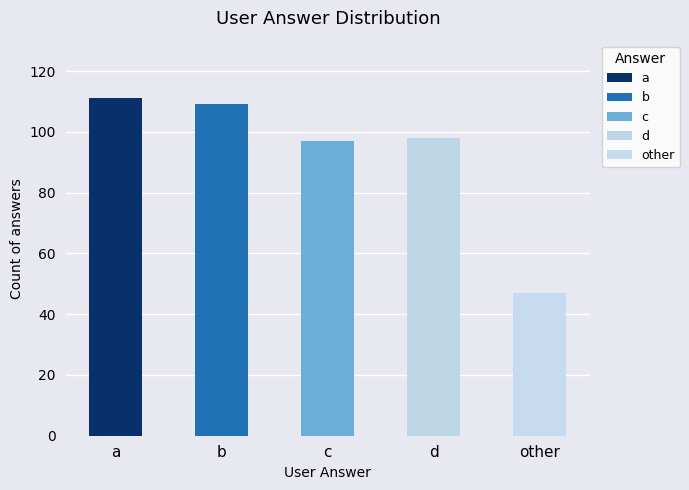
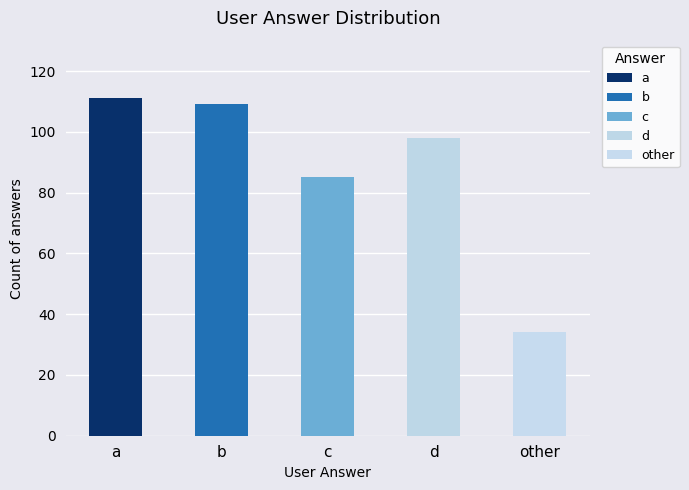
c: 97 -> 85
other: 47 -> 34
